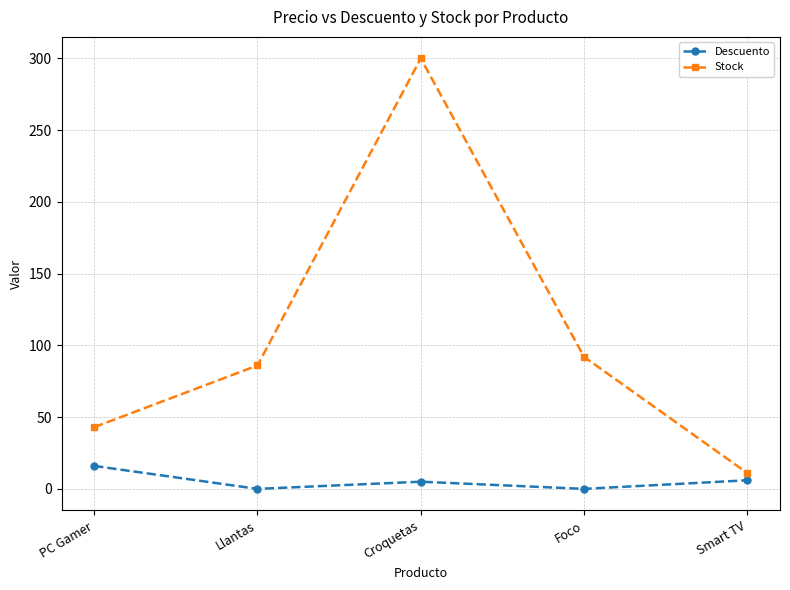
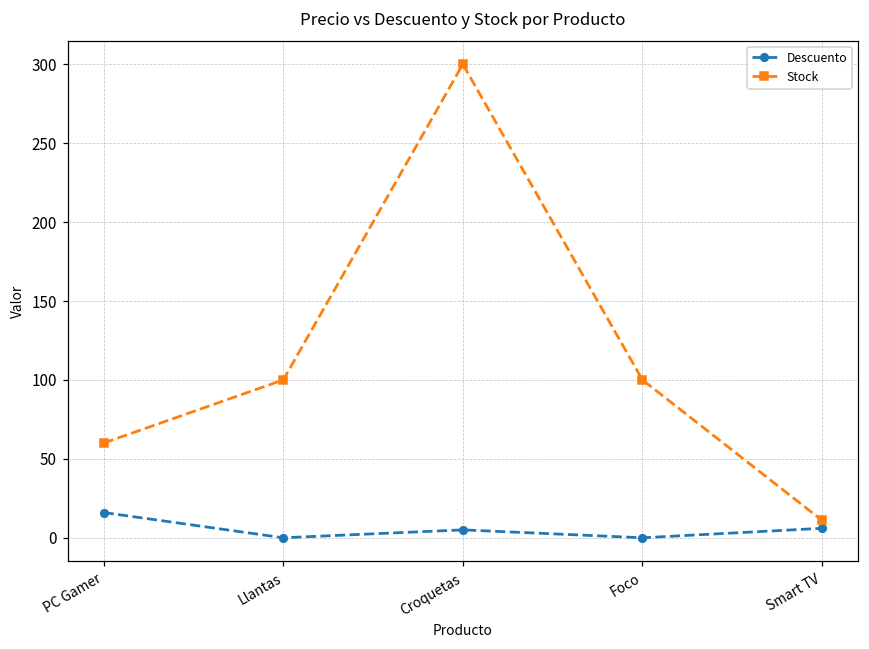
Stock, PC Gamer: 43 -> 60
Stock, Llantas: 86 -> 100
Stock, Foco: 92 -> 100
